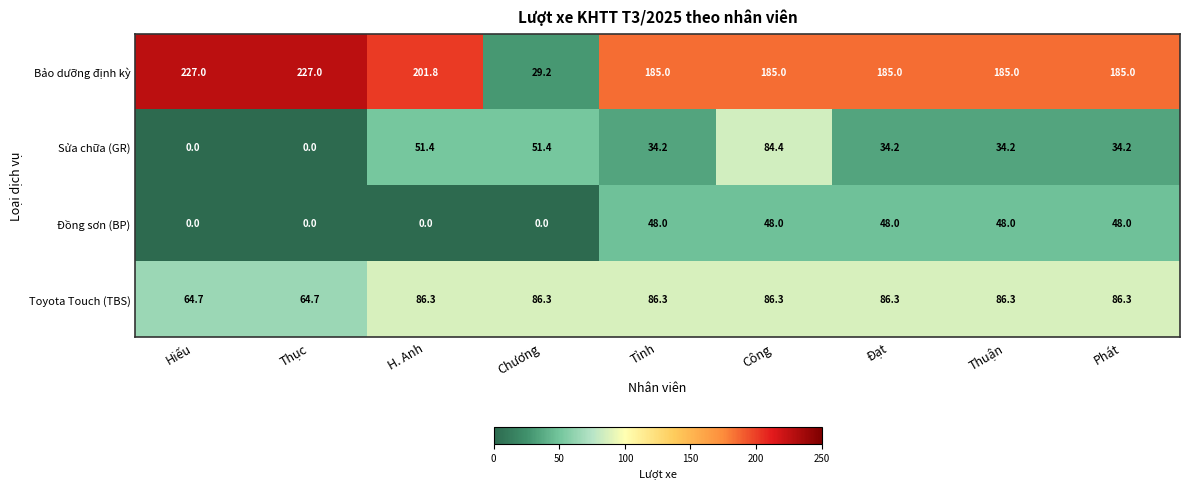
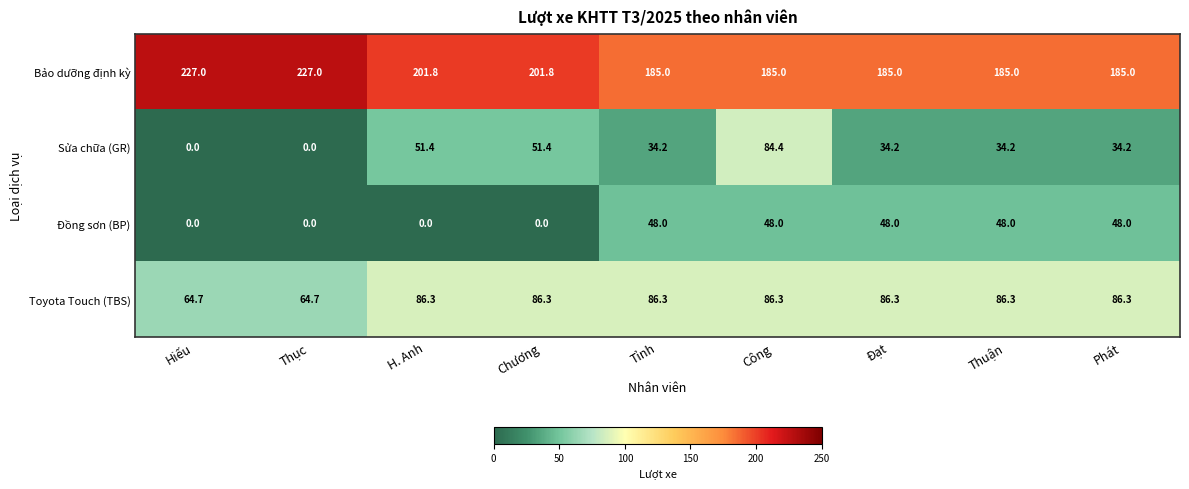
Bảo dưỡng định kỳ, Chương: 29.2 -> 201.8
